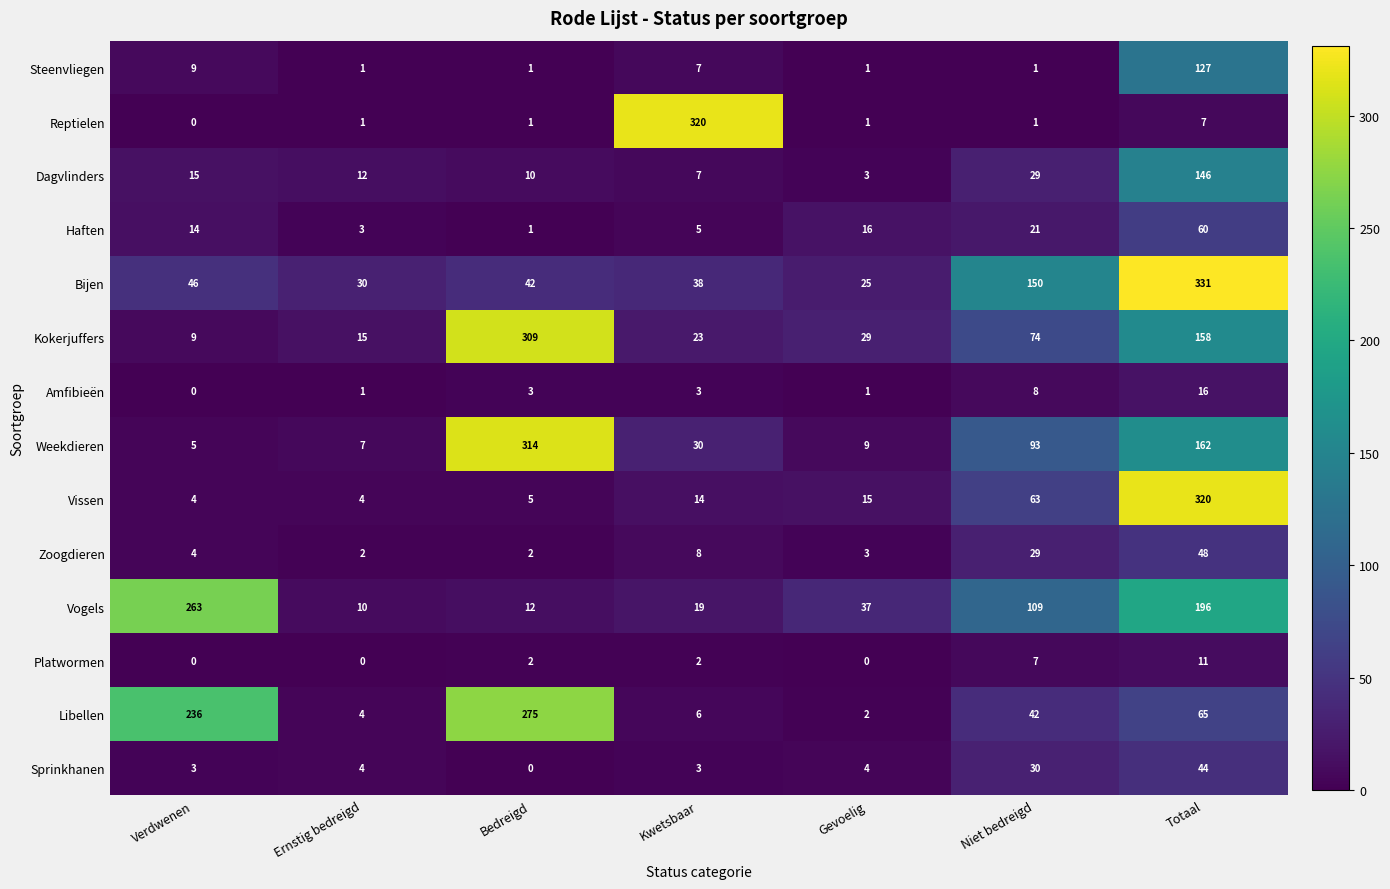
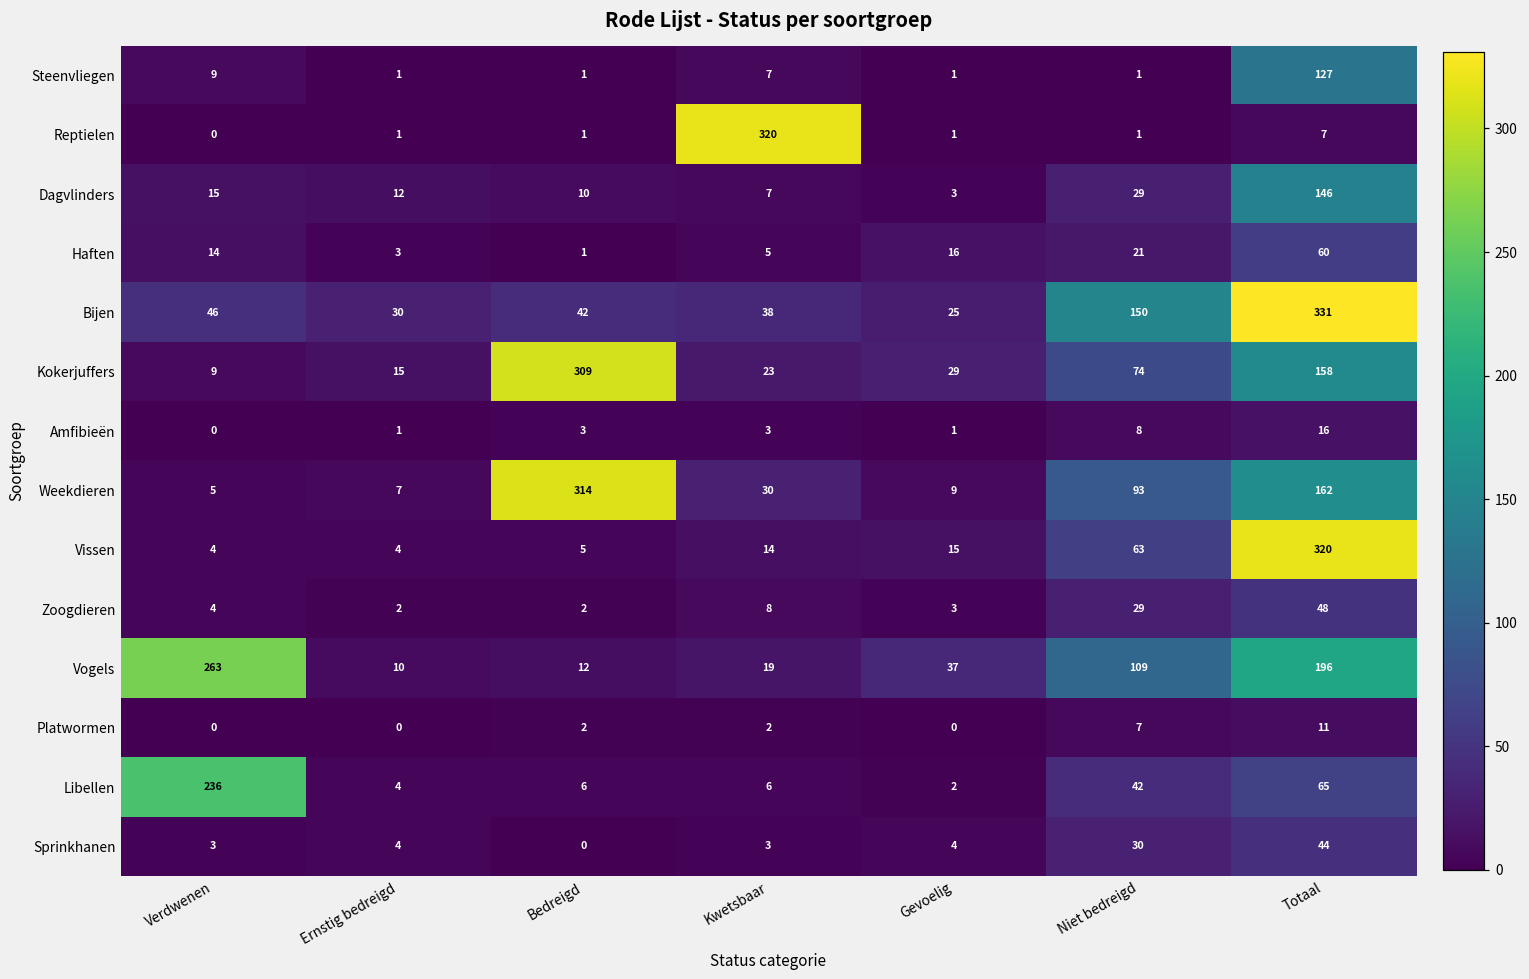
Libellen, Bedreigd: 275 -> 6
